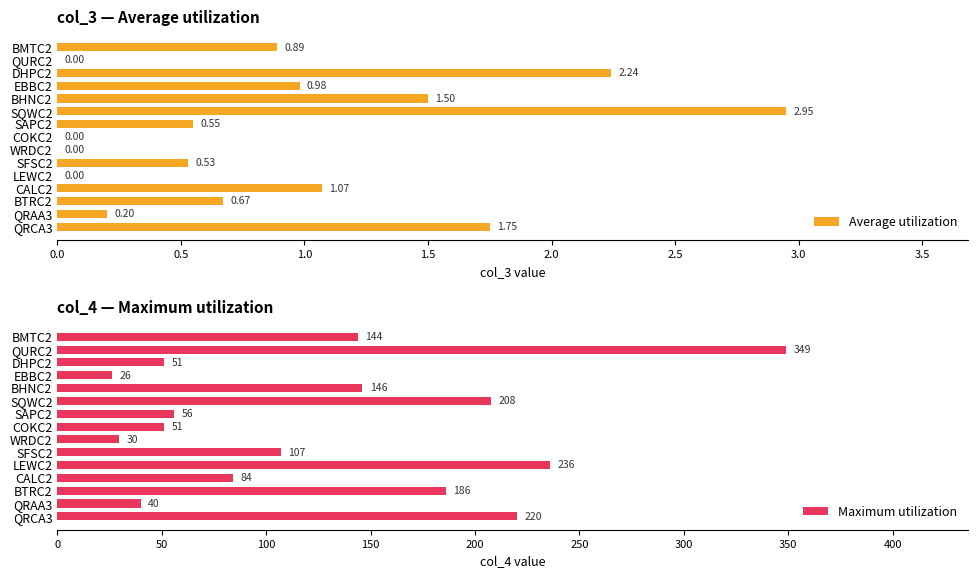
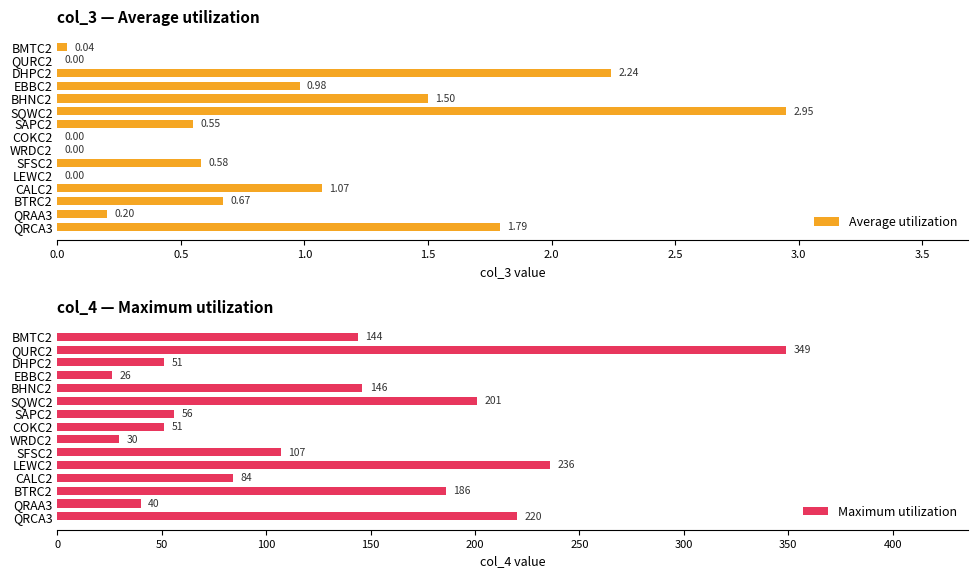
col_3 — Average utilization, BMTC2: 0.89 -> 0.04
col_3 — Average utilization, SFSC2: 0.53 -> 0.58
col_3 — Average utilization, QRCA3: 1.75 -> 1.79
col_4 — Maximum utilization, SQWC2: 208 -> 201
